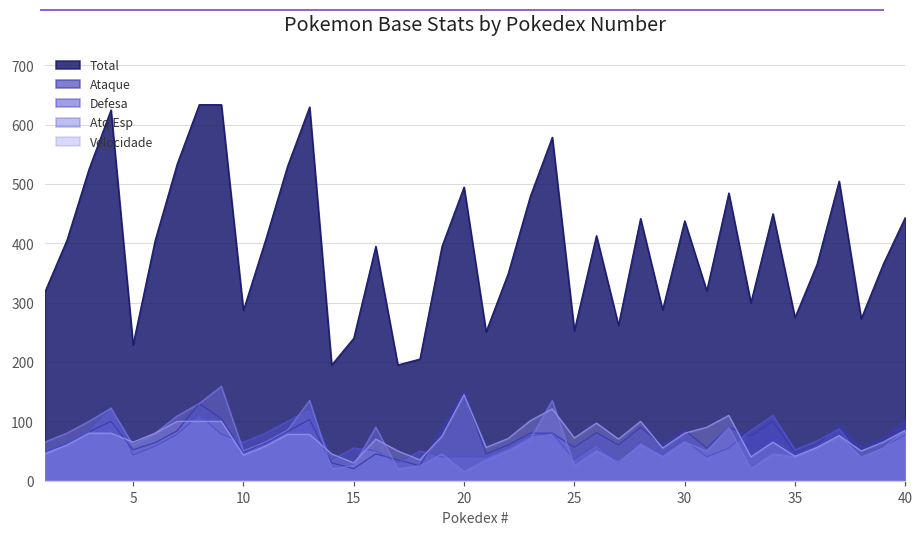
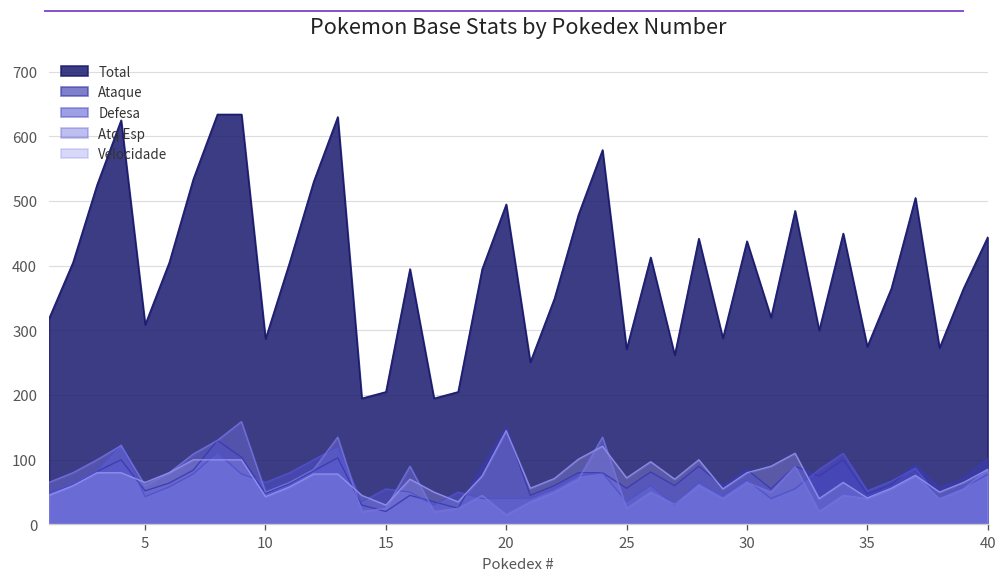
Total, 5: 230 -> 310
Total, 15: 240 -> 210
Total, 25: 250 -> 270
